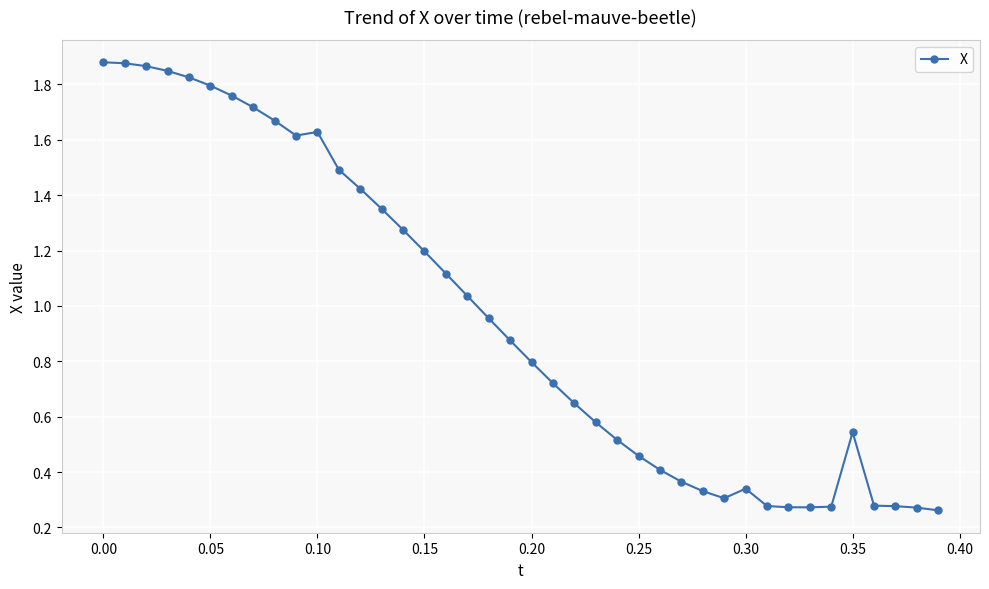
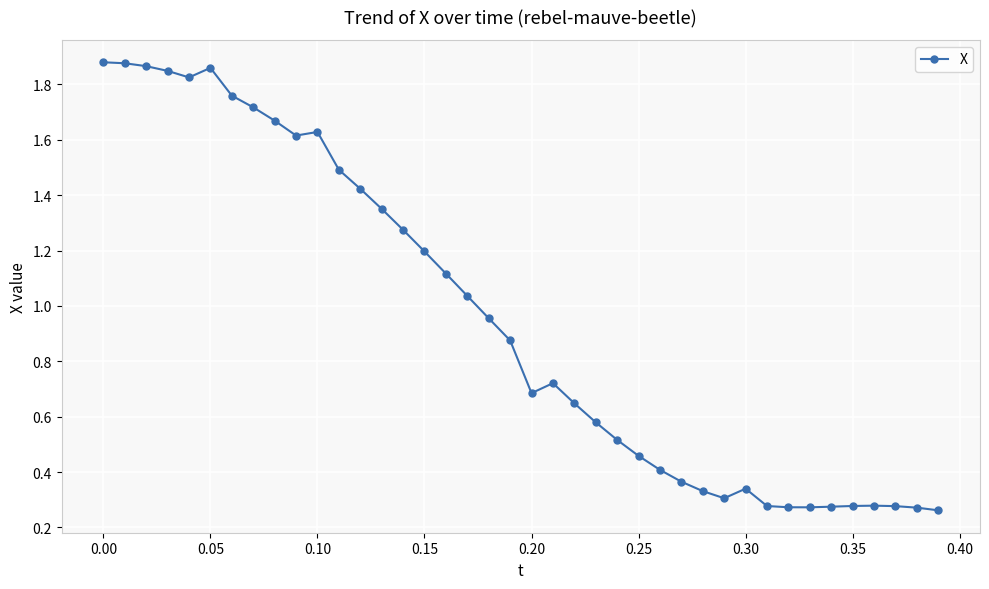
0.05: 1.80 -> 1.86
0.20: 0.80 -> 0.68
0.35: 0.54 -> 0.28
